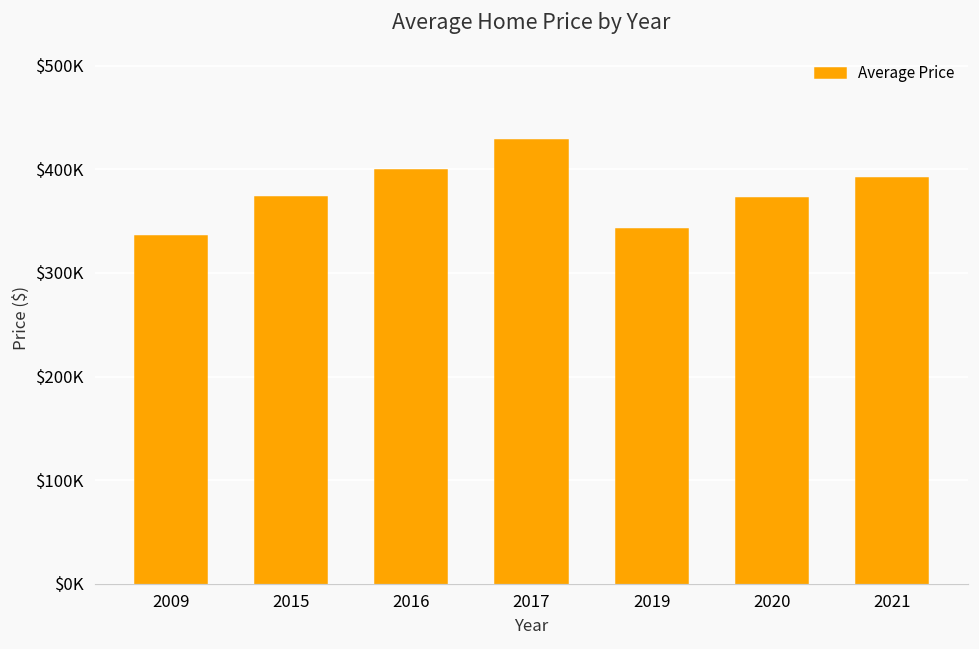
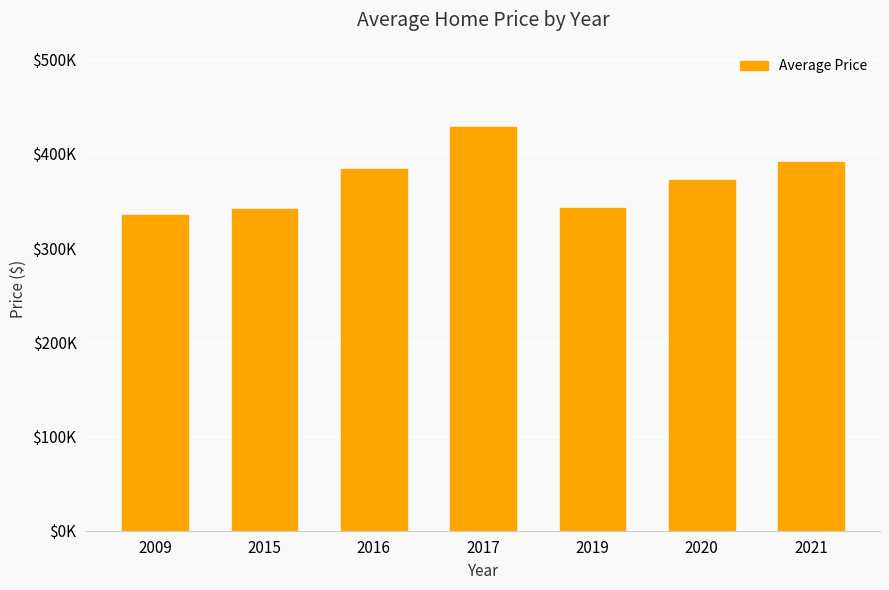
2015: $370000 -> $340000
2016: $400000 -> $380000
